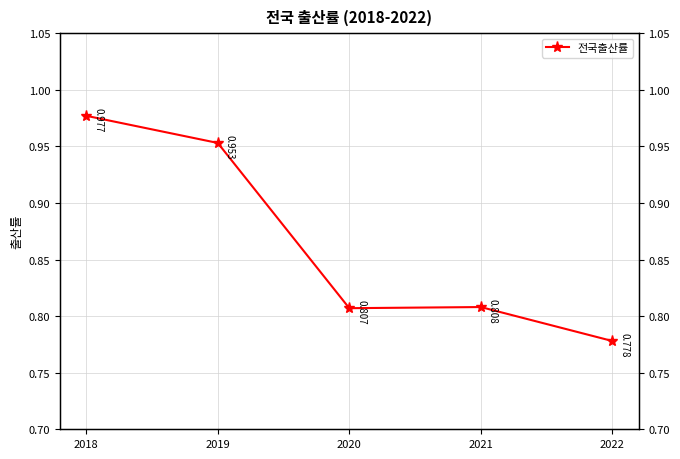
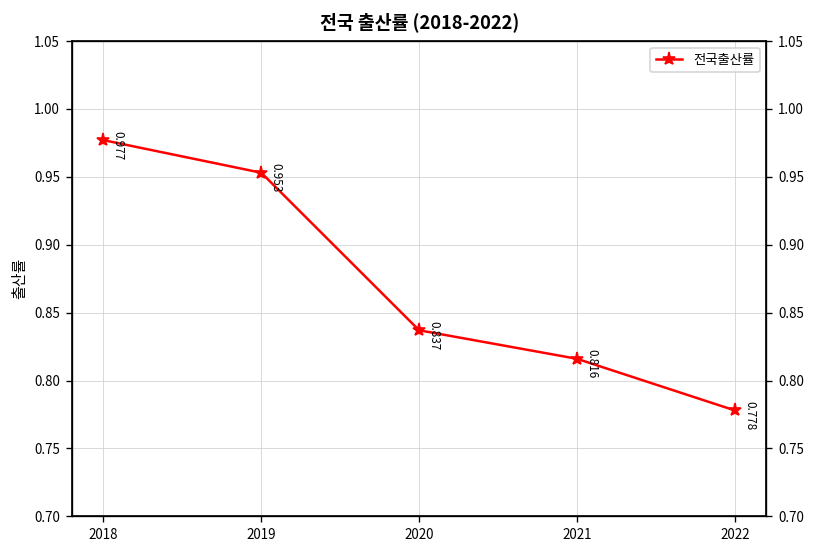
2020: 0.807 -> 0.837
2021: 0.808 -> 0.816
